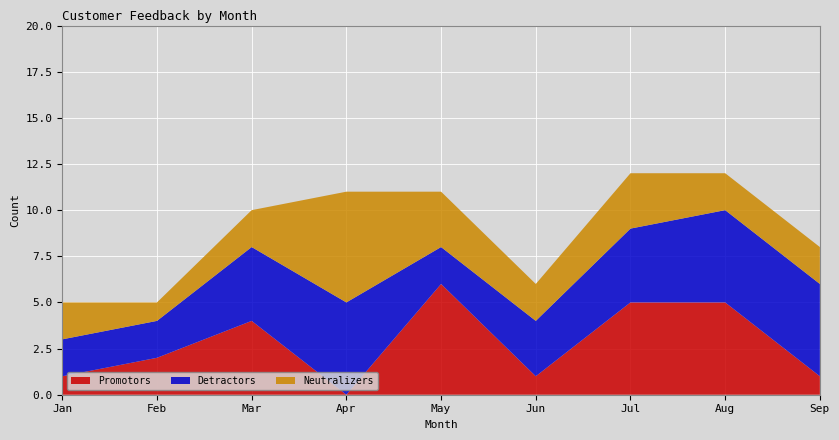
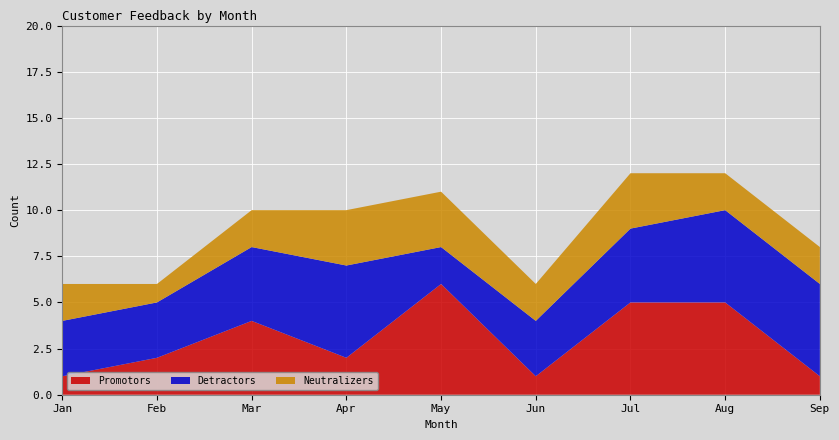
Detractors, Jan: 2 -> 3
Detractors, Feb: 2 -> 3
Promotors, Apr: 0 -> 2
Neutralizers, Apr: 6 -> 3
